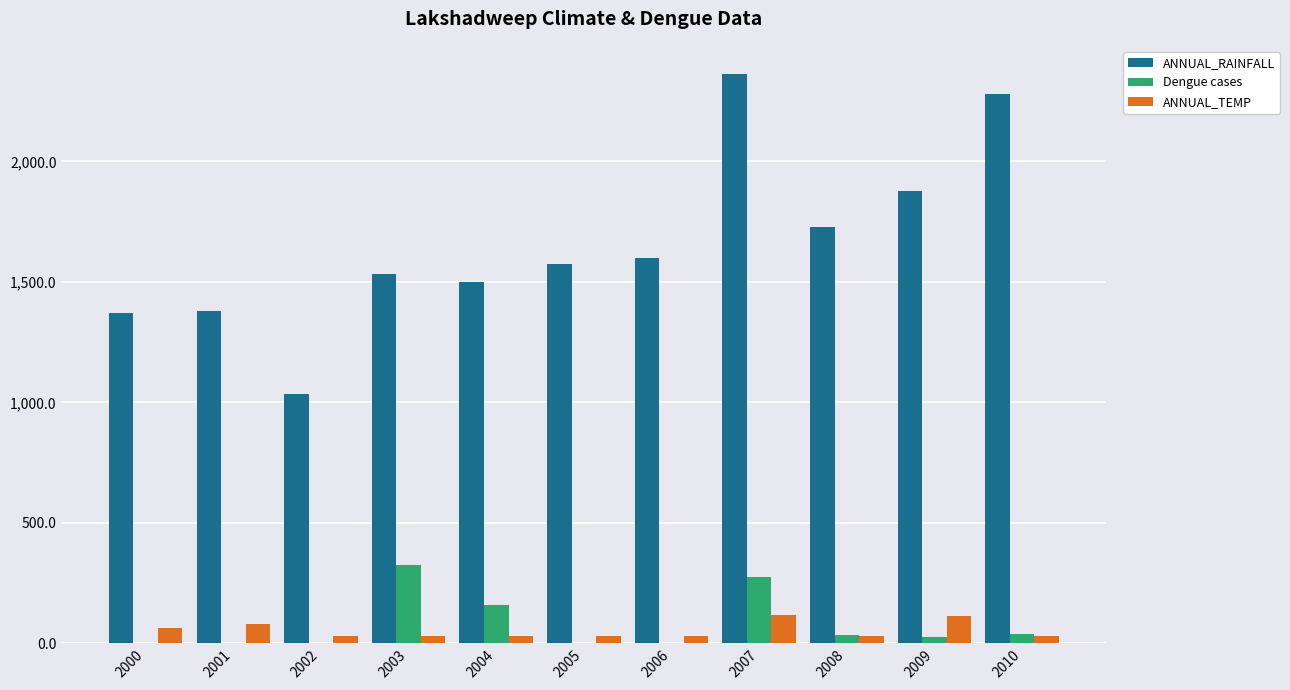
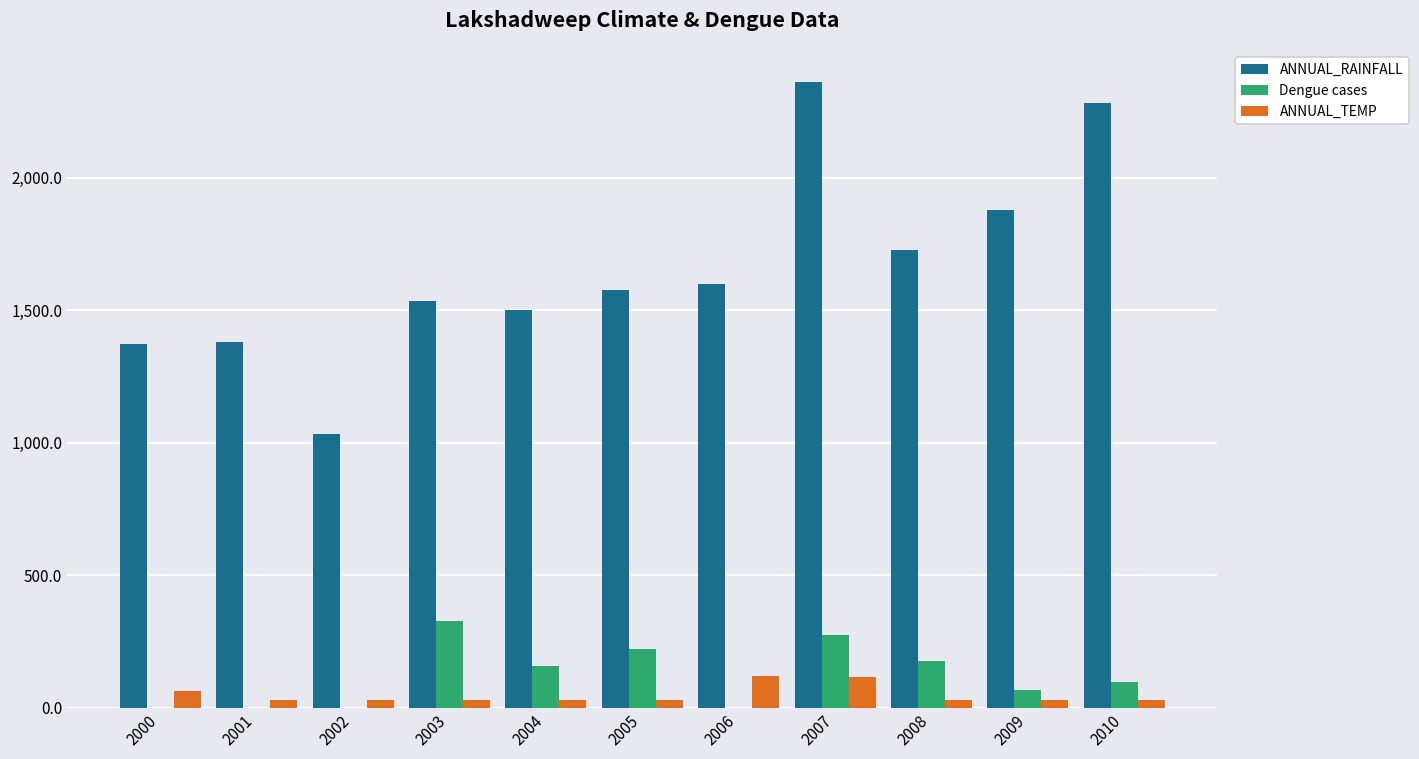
ANNUAL_TEMP, 2001: 80 -> 30
Dengue cases, 2005: 0 -> 220
ANNUAL_TEMP, 2006: 30 -> 120
Dengue cases, 2008: 40 -> 170
Dengue cases, 2009: 20 -> 70
ANNUAL_TEMP, 2009: 110 -> 30
Dengue cases, 2010: 40 -> 100
